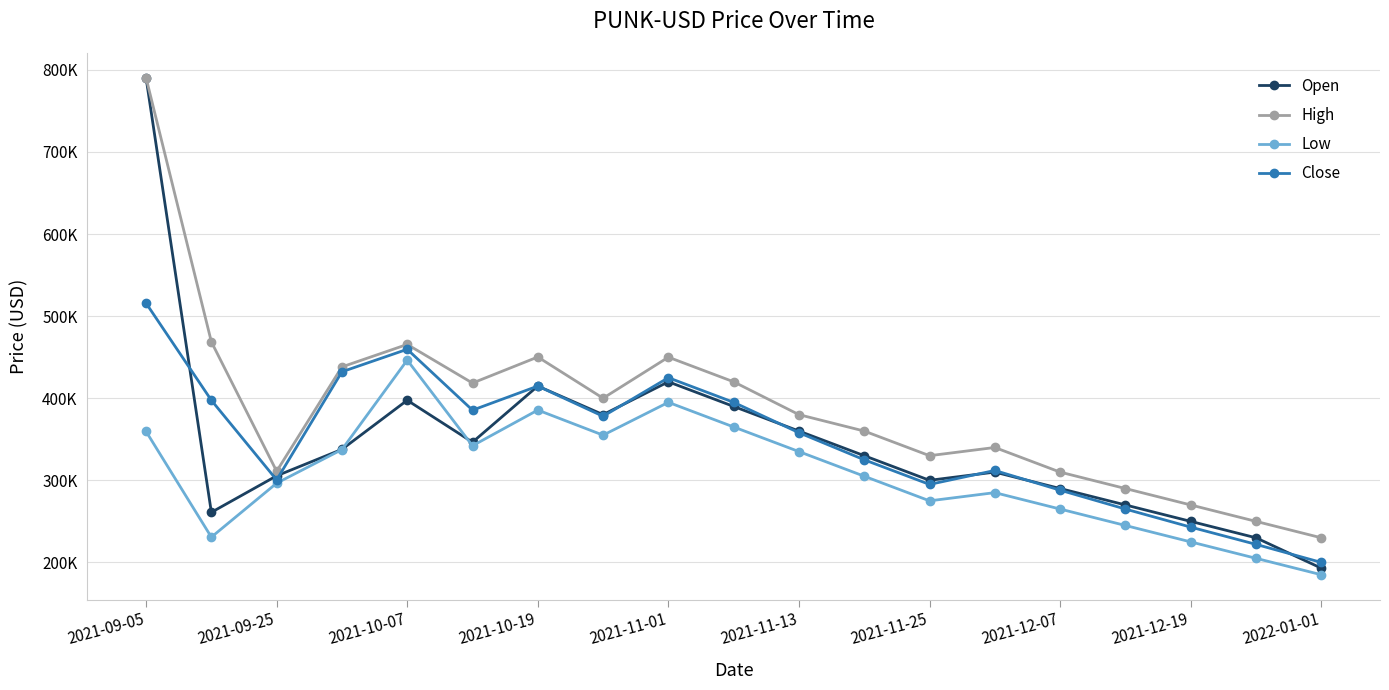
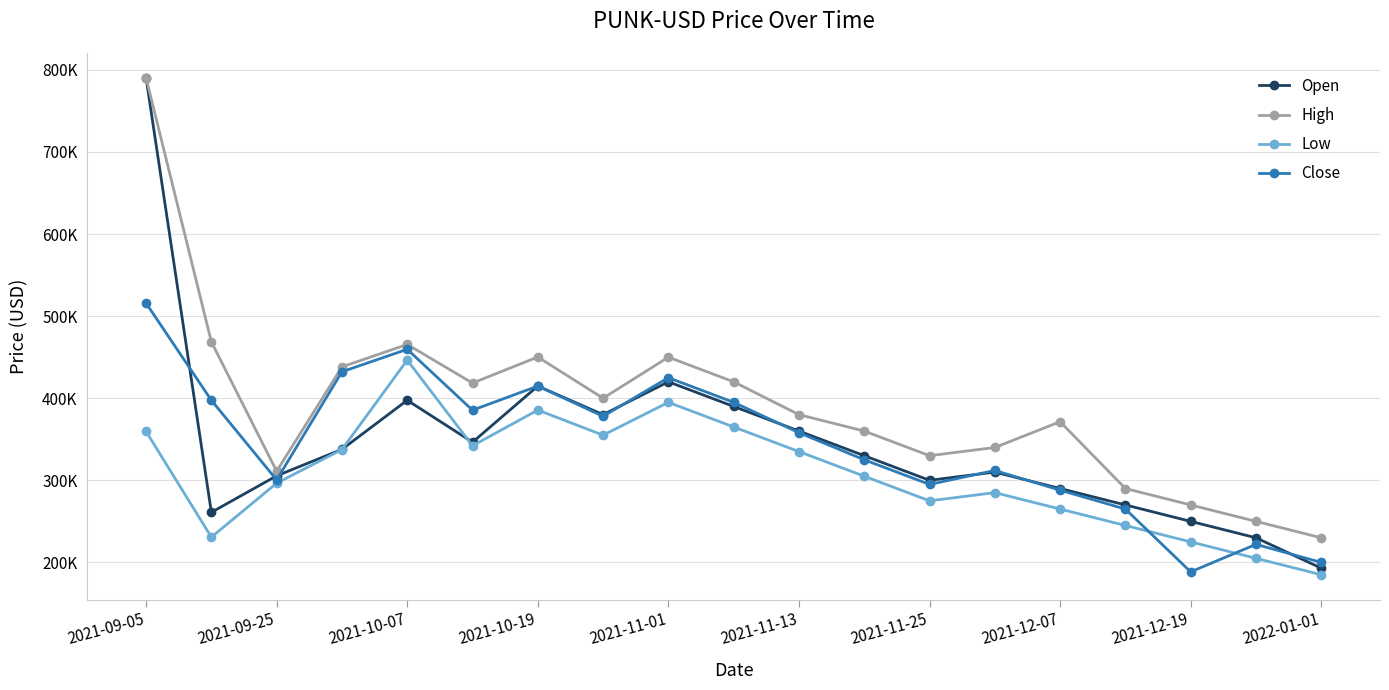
High, 2021-12-07: 310000 -> 370000
Close, 2021-12-19: 240000 -> 190000
